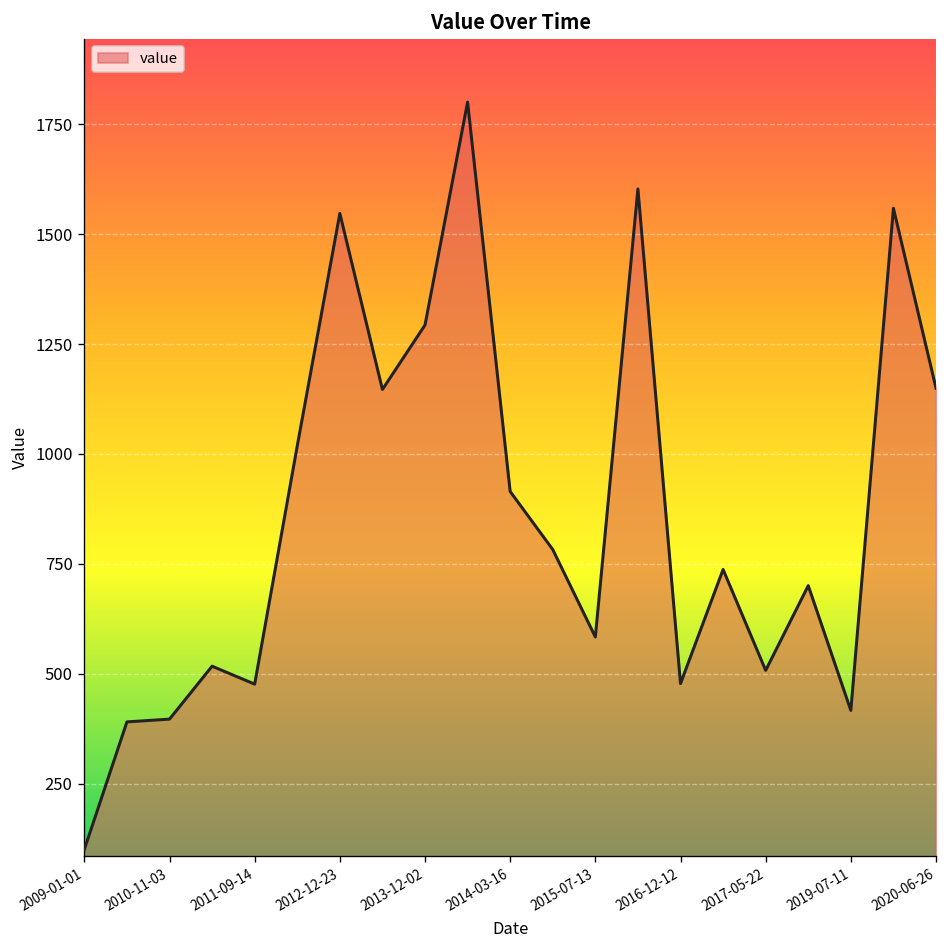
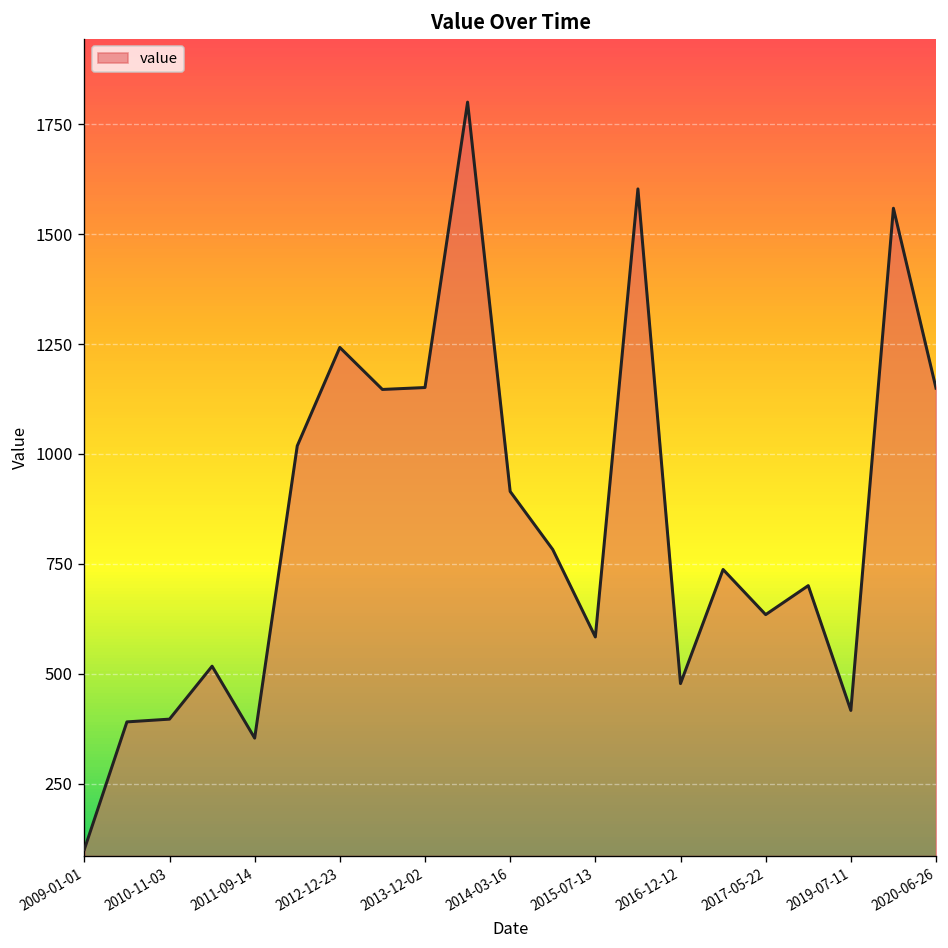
2011-09-14: 480 -> 350
2012-12-23: 1550 -> 1240
2013-12-02: 1290 -> 1150
2017-05-22: 510 -> 630
